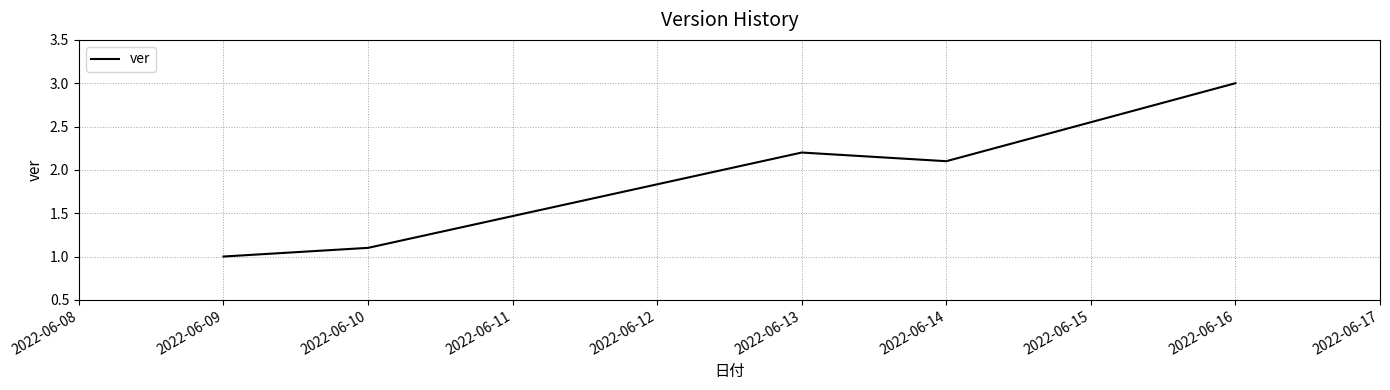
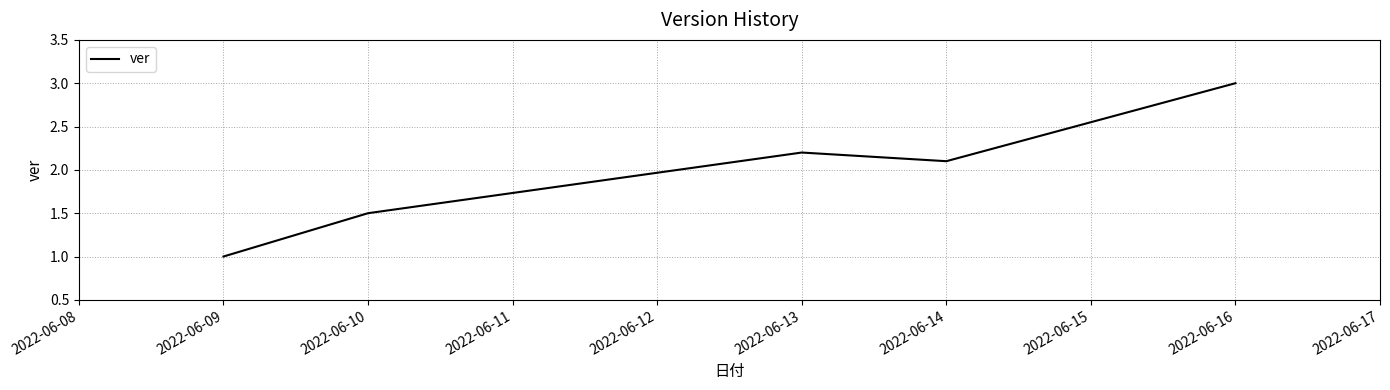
2022-06-10: 1.1 -> 1.5
